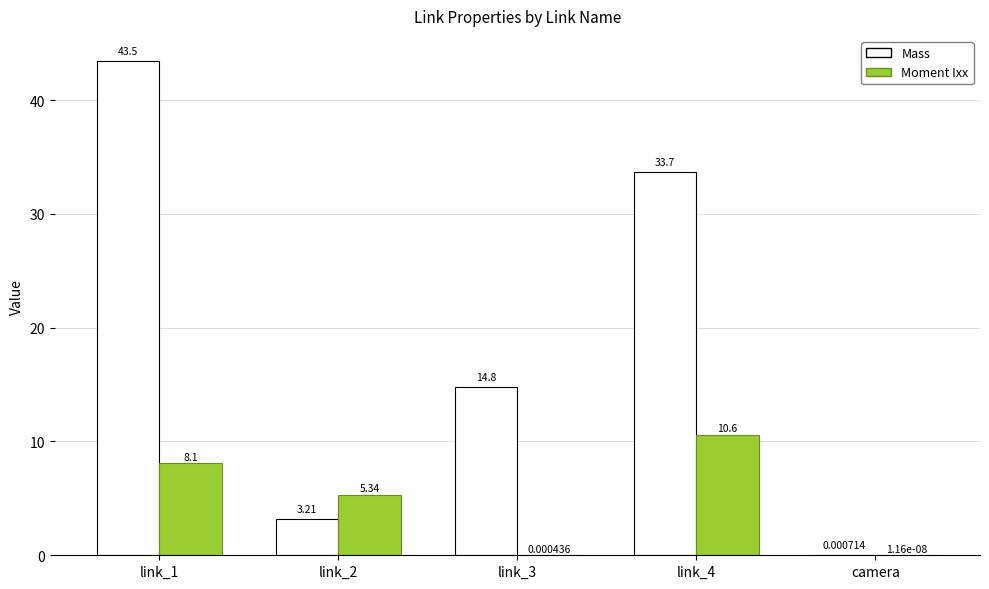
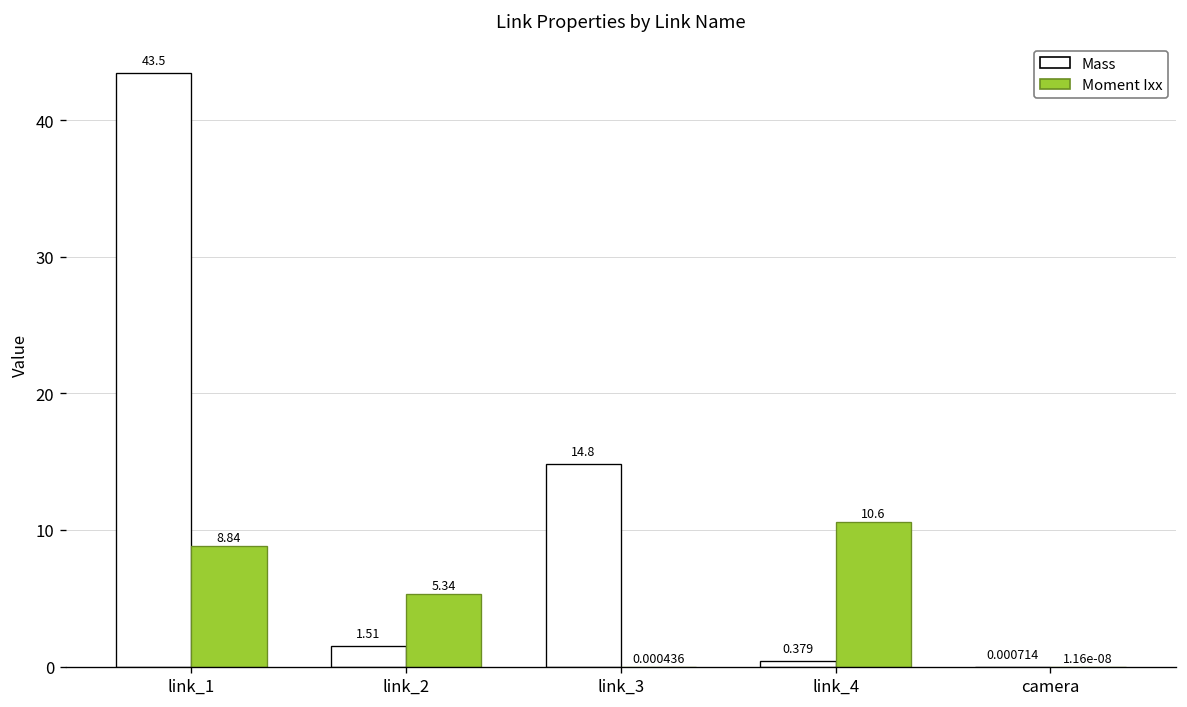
Moment Ixx, link_1: 8.1 -> 8.84
Mass, link_2: 3.21 -> 1.51
Mass, link_4: 33.7 -> 0.379
